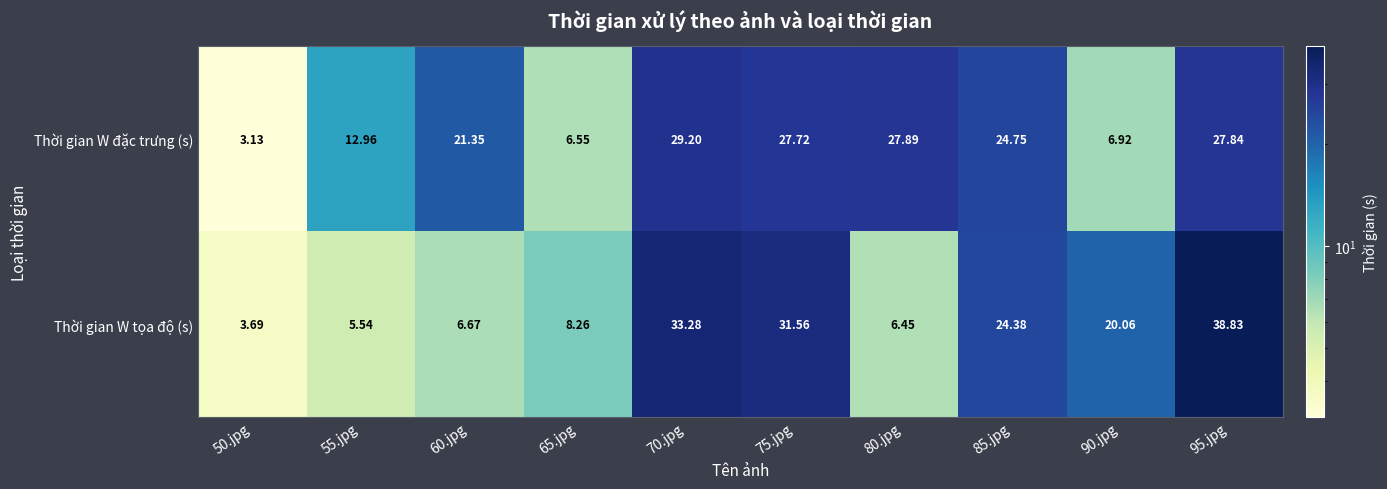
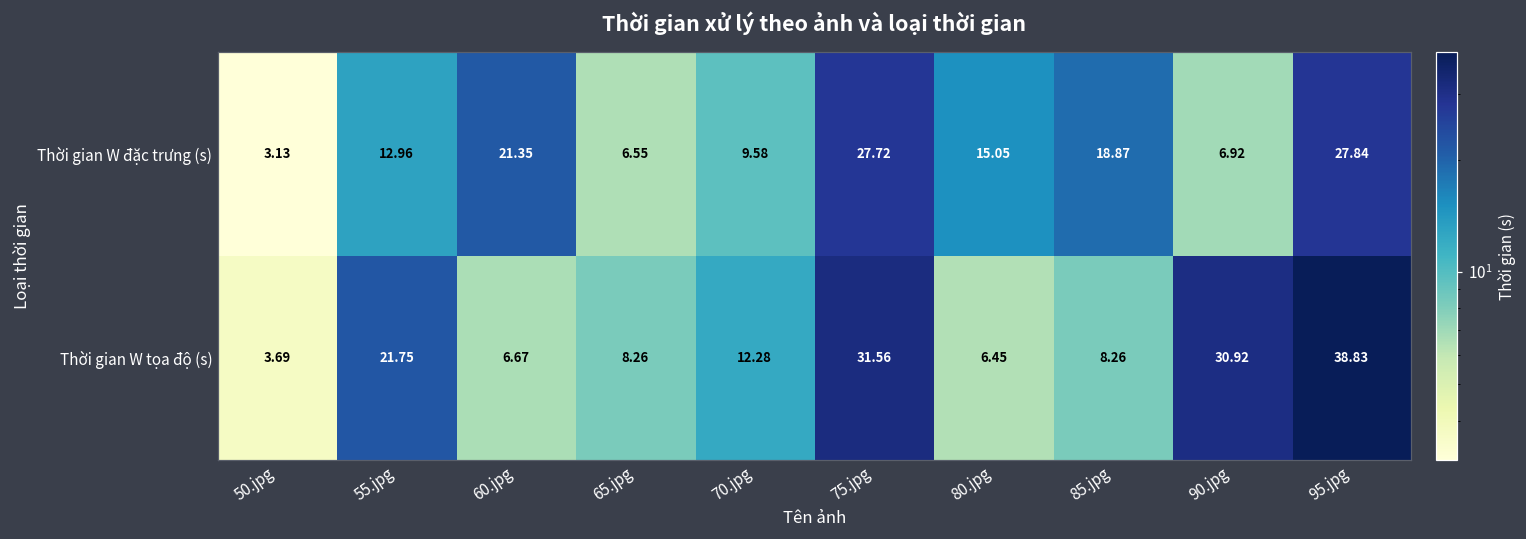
Thời gian W đặc trưng (s), 70.jpg: 29.20 -> 9.58
Thời gian W đặc trưng (s), 80.jpg: 27.89 -> 15.05
Thời gian W đặc trưng (s), 85.jpg: 24.75 -> 18.87
Thời gian W tọa độ (s), 55.jpg: 5.54 -> 21.75
Thời gian W tọa độ (s), 70.jpg: 33.28 -> 12.28
Thời gian W tọa độ (s), 85.jpg: 24.38 -> 8.26
Thời gian W tọa độ (s), 90.jpg: 20.06 -> 30.92
